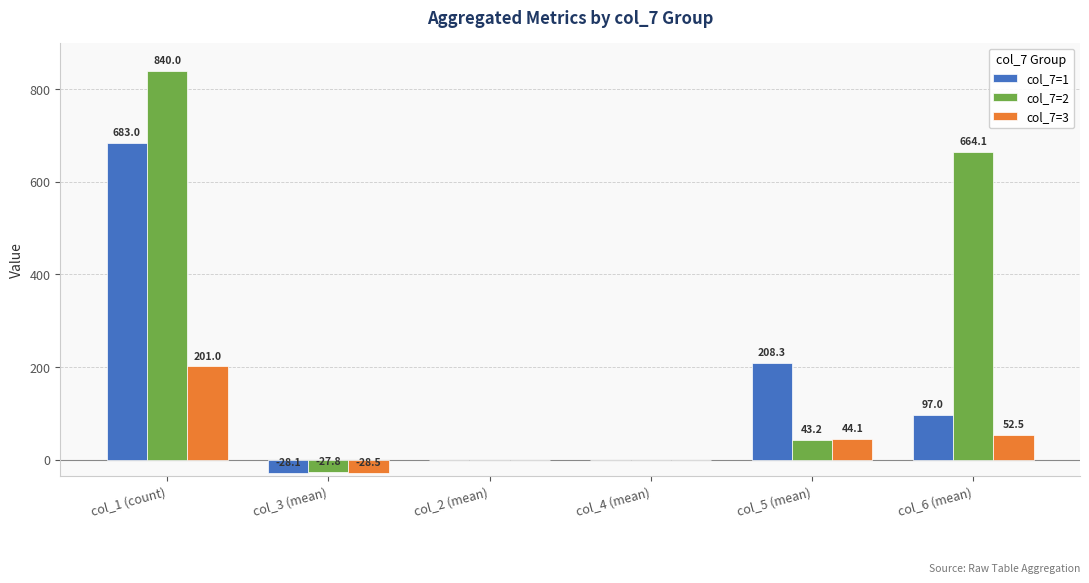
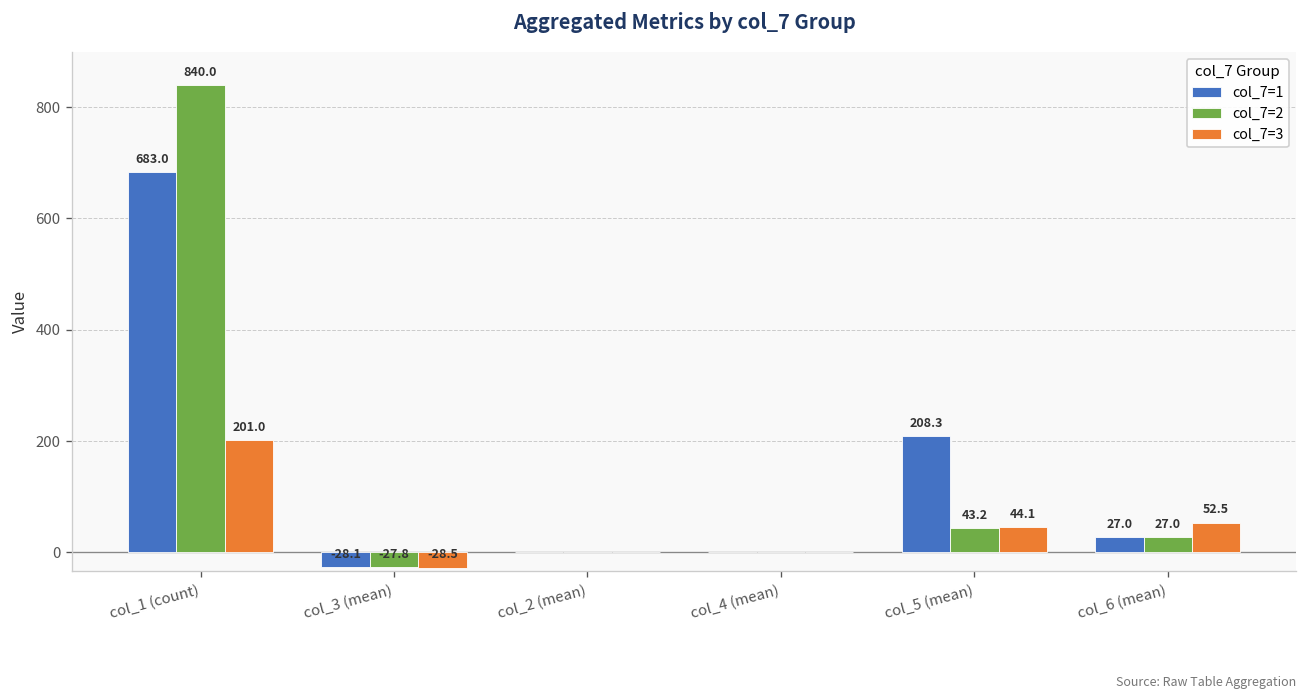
col_7=1, col_6 (mean): 97.0 -> 27.0
col_7=2, col_6 (mean): 664.1 -> 27.0
